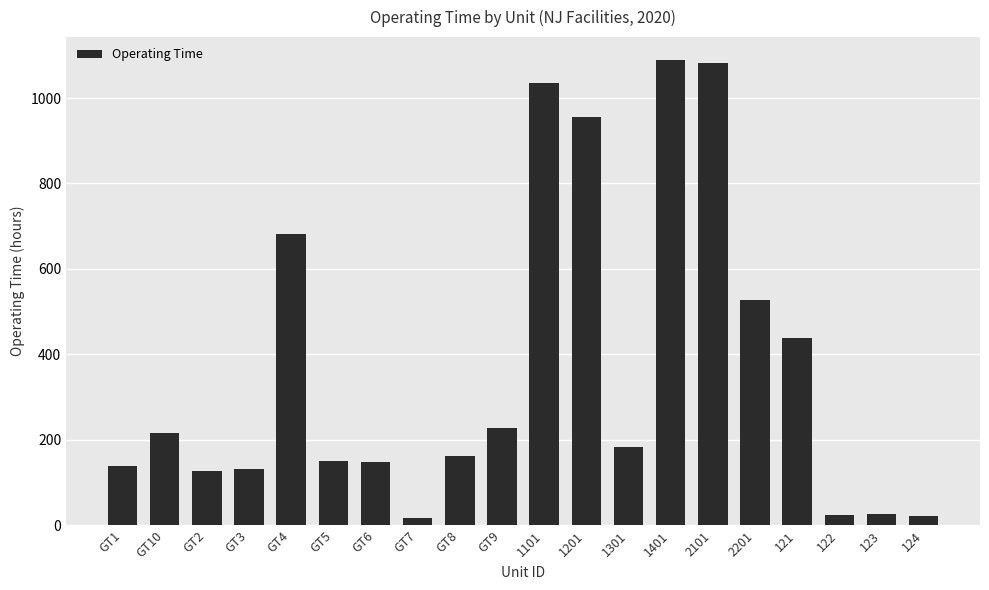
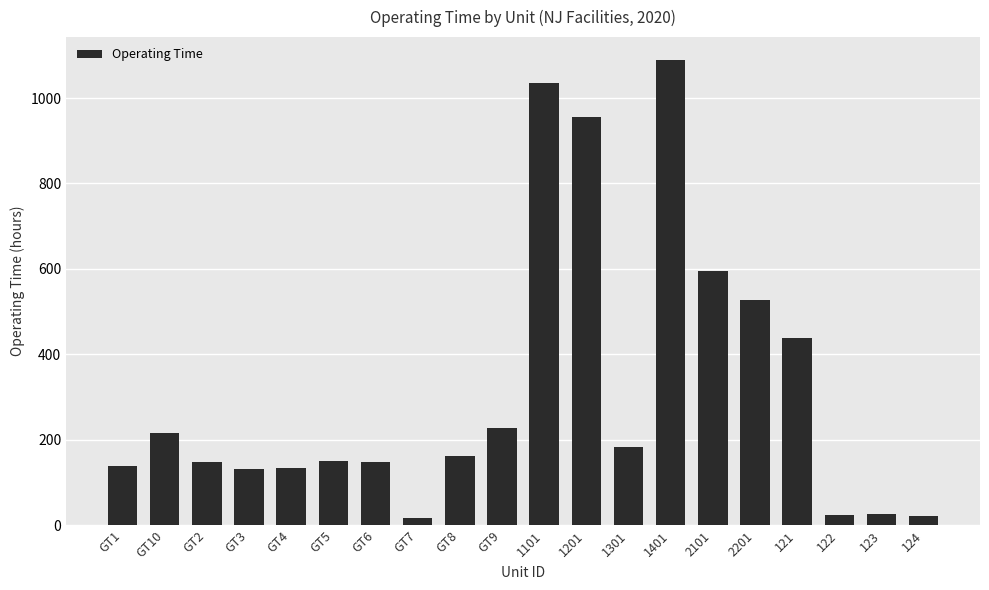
GT2: 130 -> 150
GT4: 680 -> 130
2101: 1080 -> 590
